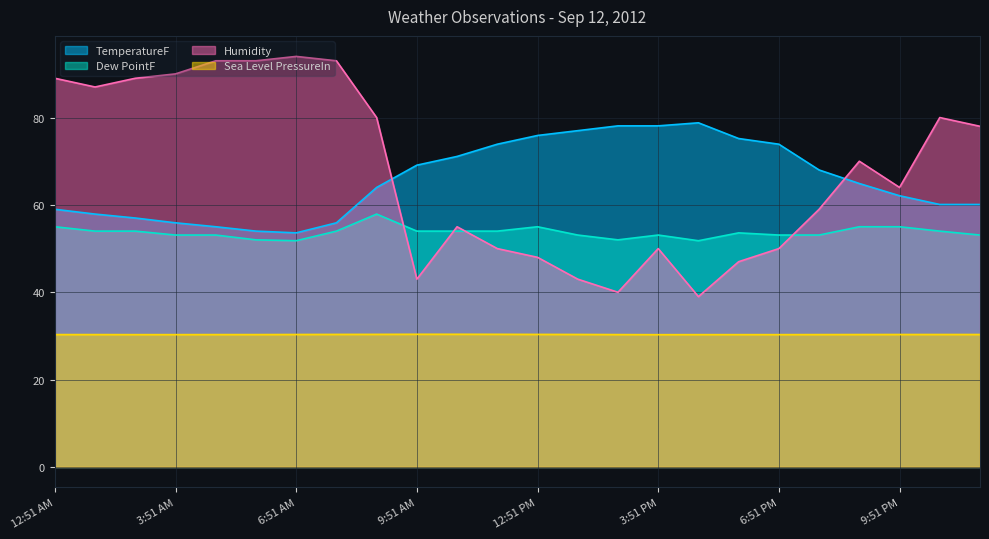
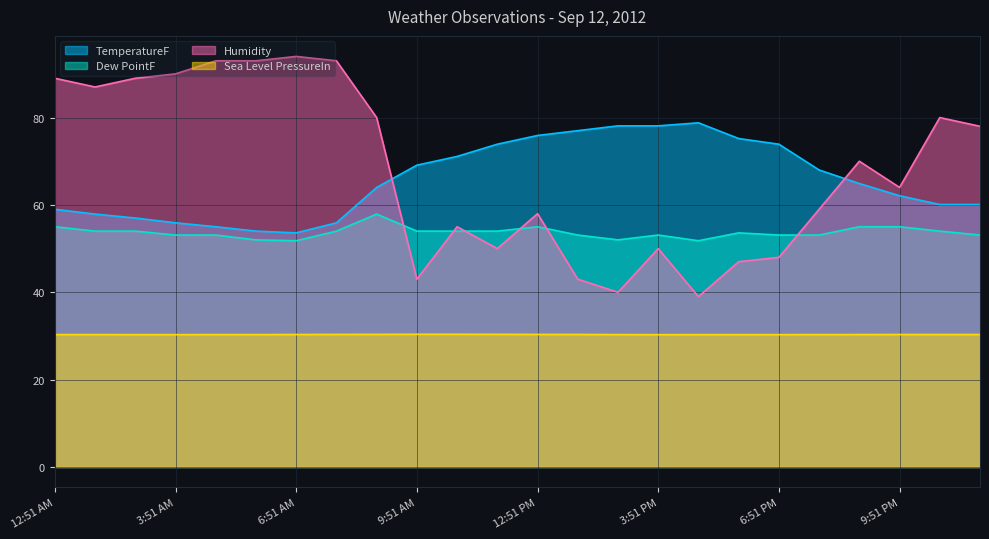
Humidity, 12:51 PM: 48 -> 58
Humidity, 6:51 PM: 50 -> 48
